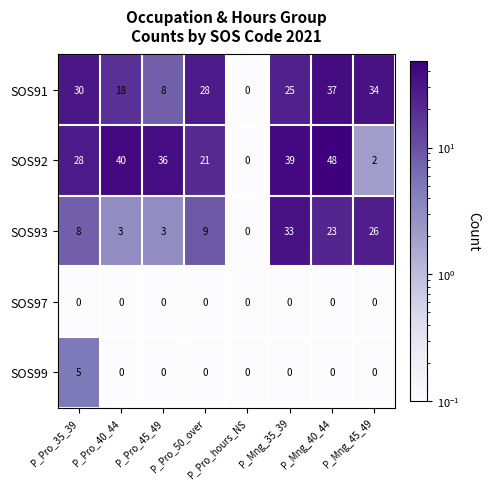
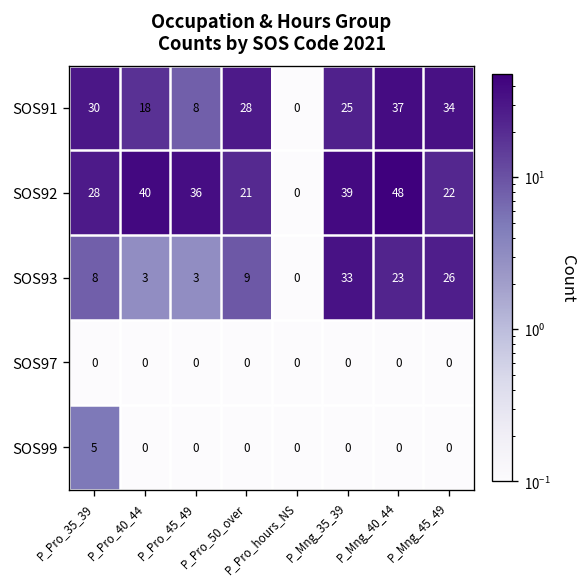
SOS92, P_Mng_45_49: 2 -> 22
